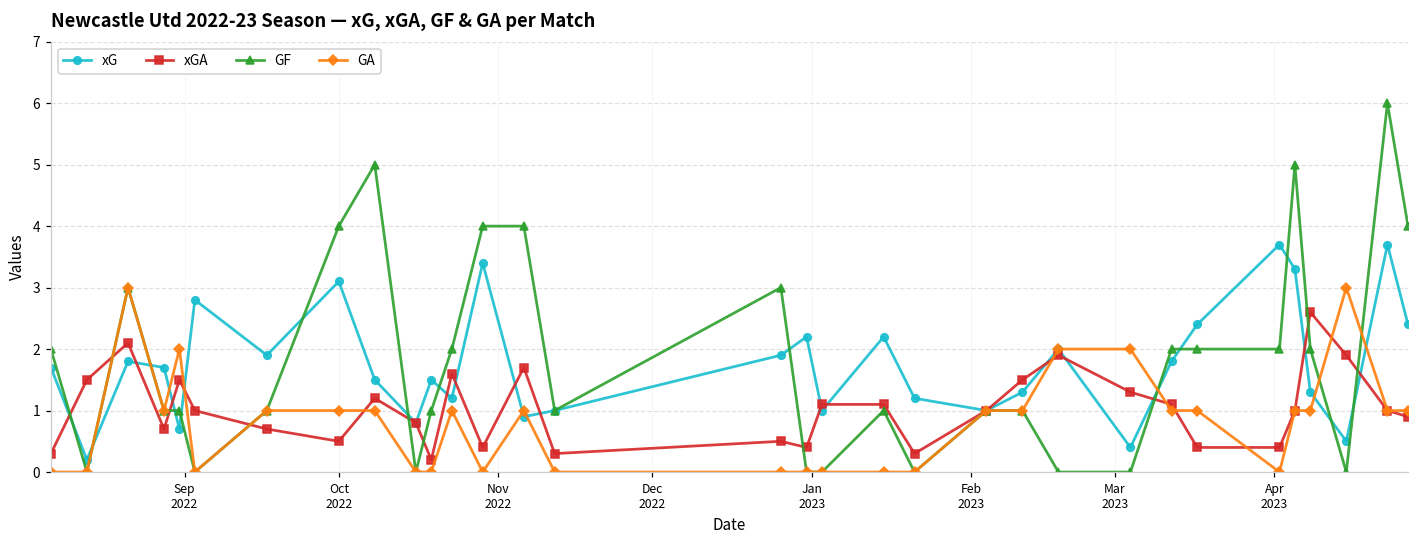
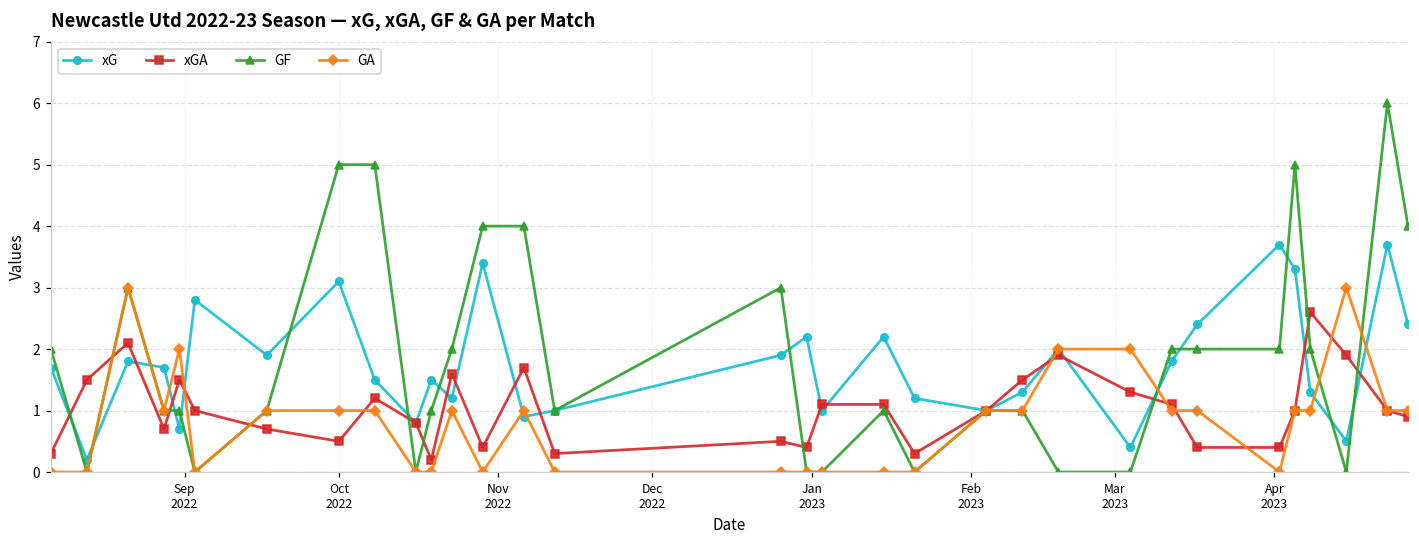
GF, Oct 2022: 4 -> 5
